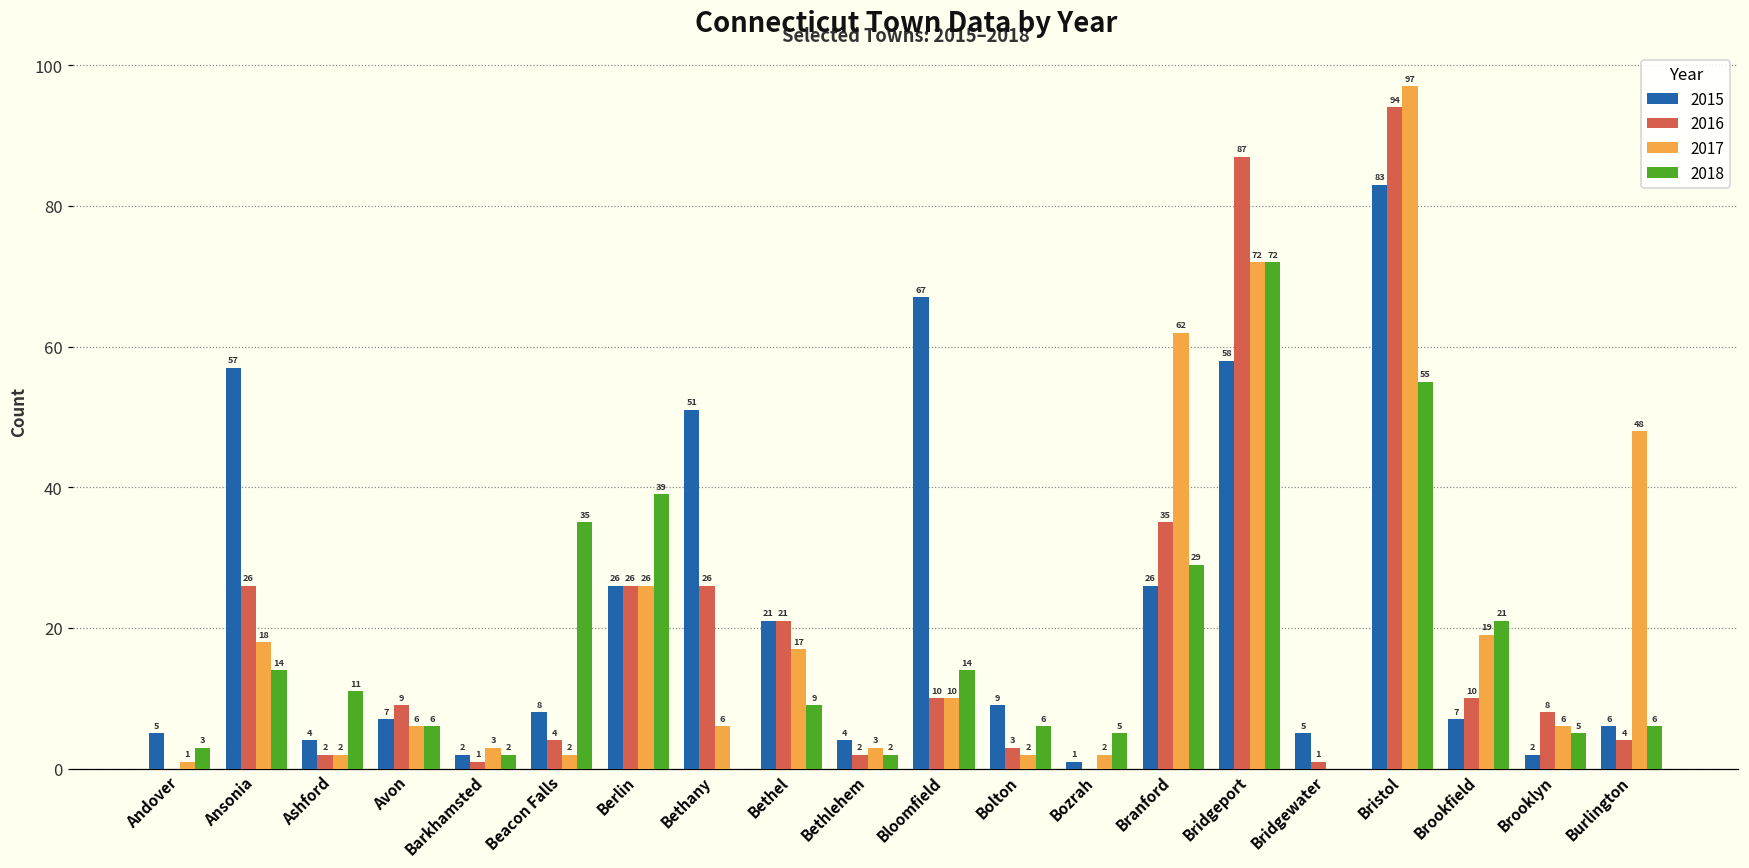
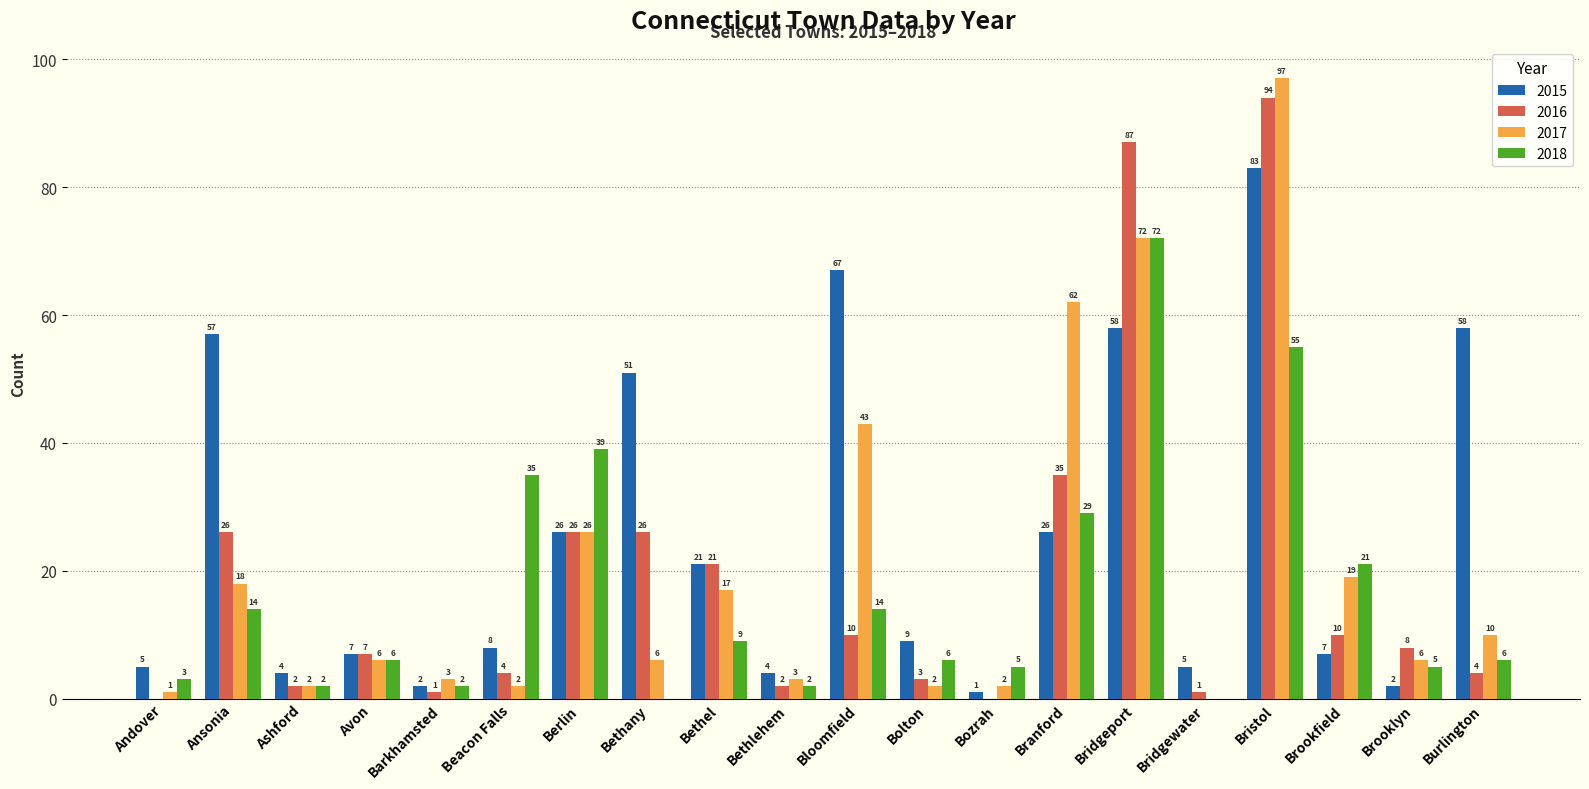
2018, Ashford: 11 -> 2
2016, Avon: 9 -> 7
2017, Bloomfield: 10 -> 43
2015, Burlington: 6 -> 58
2017, Burlington: 48 -> 10
